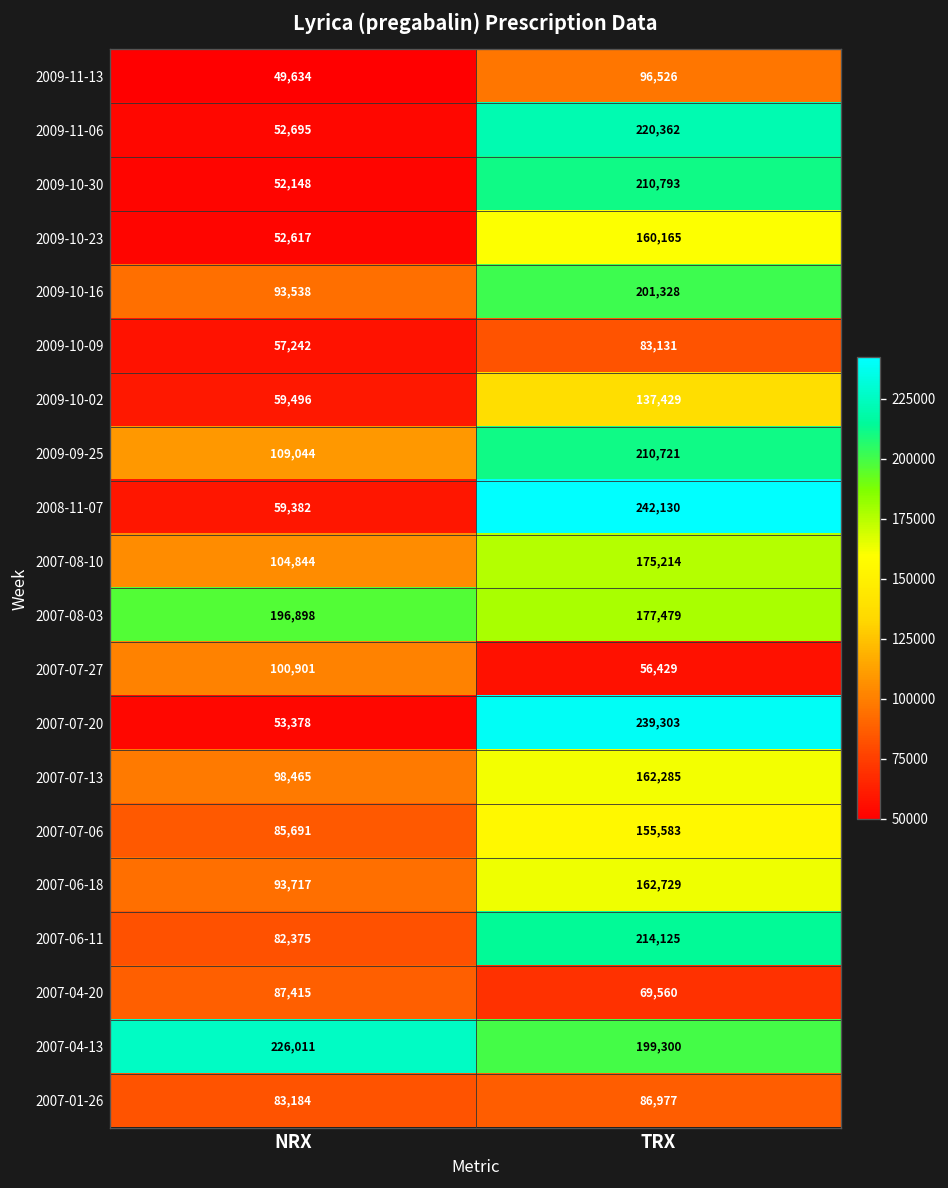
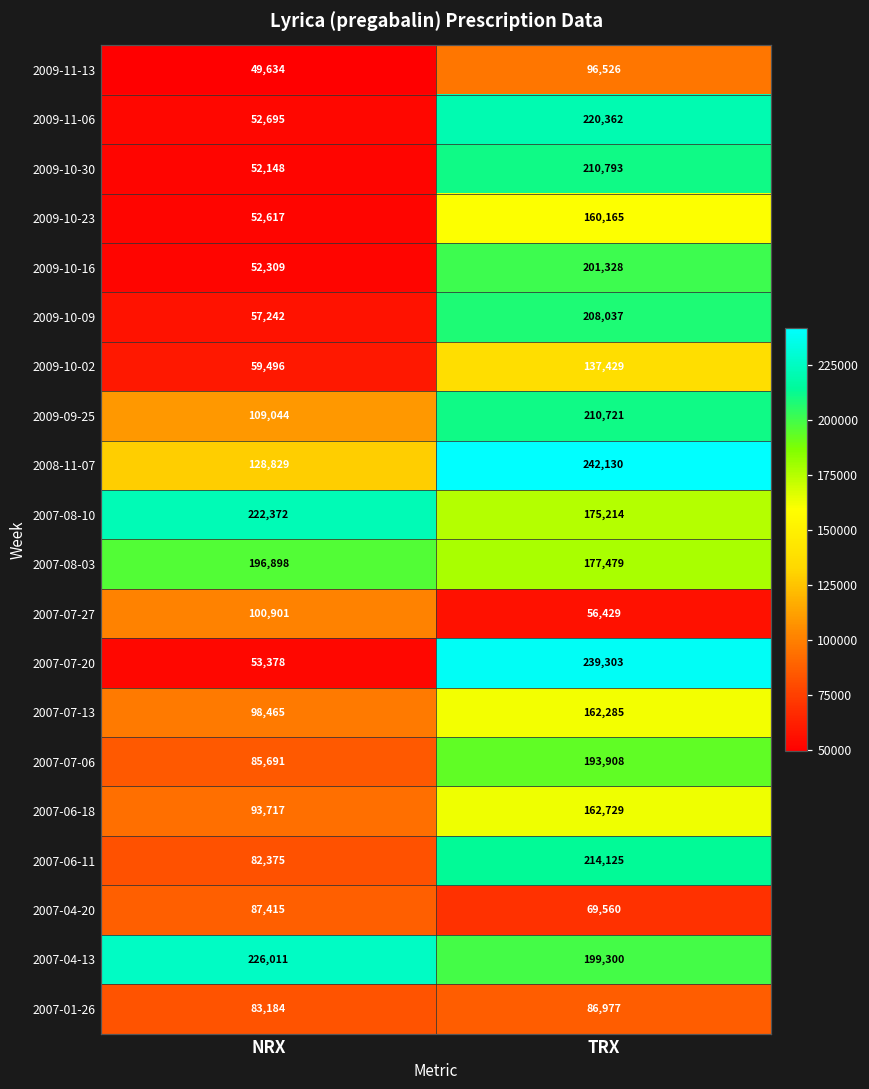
2009-10-16, NRX: 93,538 -> 52,309
2009-10-09, TRX: 83,131 -> 208,037
2008-11-07, NRX: 59,382 -> 128,829
2007-08-10, NRX: 104,844 -> 222,372
2007-07-06, TRX: 155,583 -> 193,908
